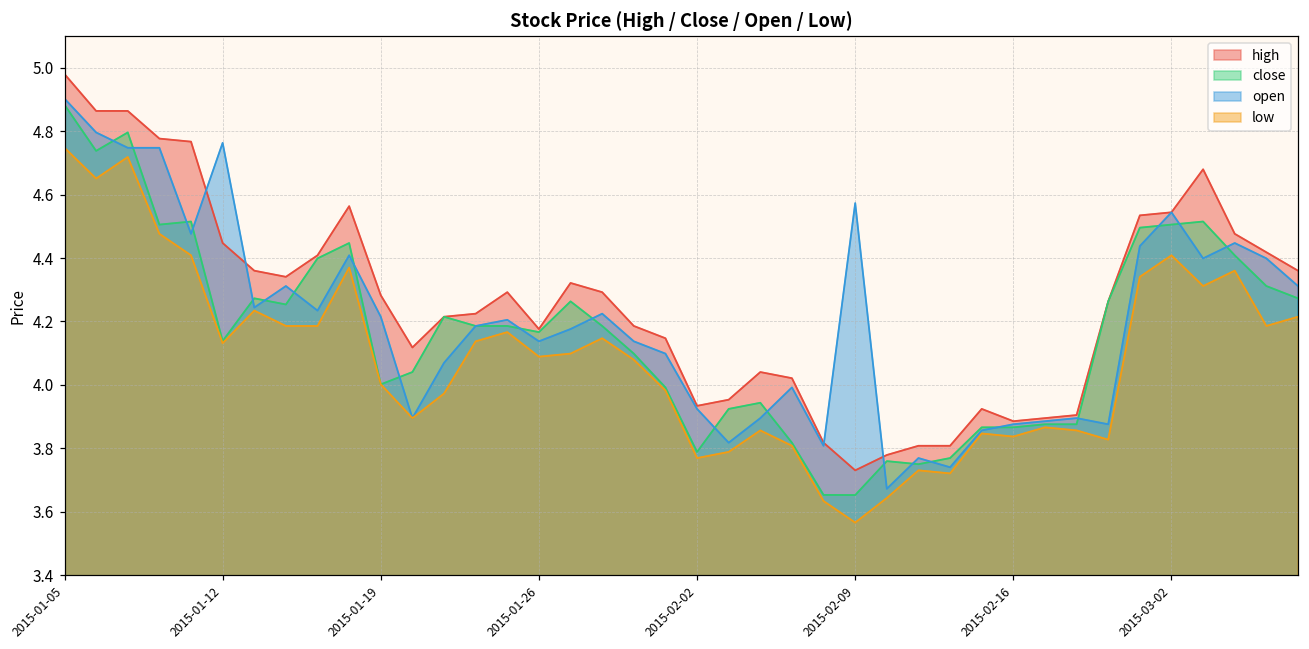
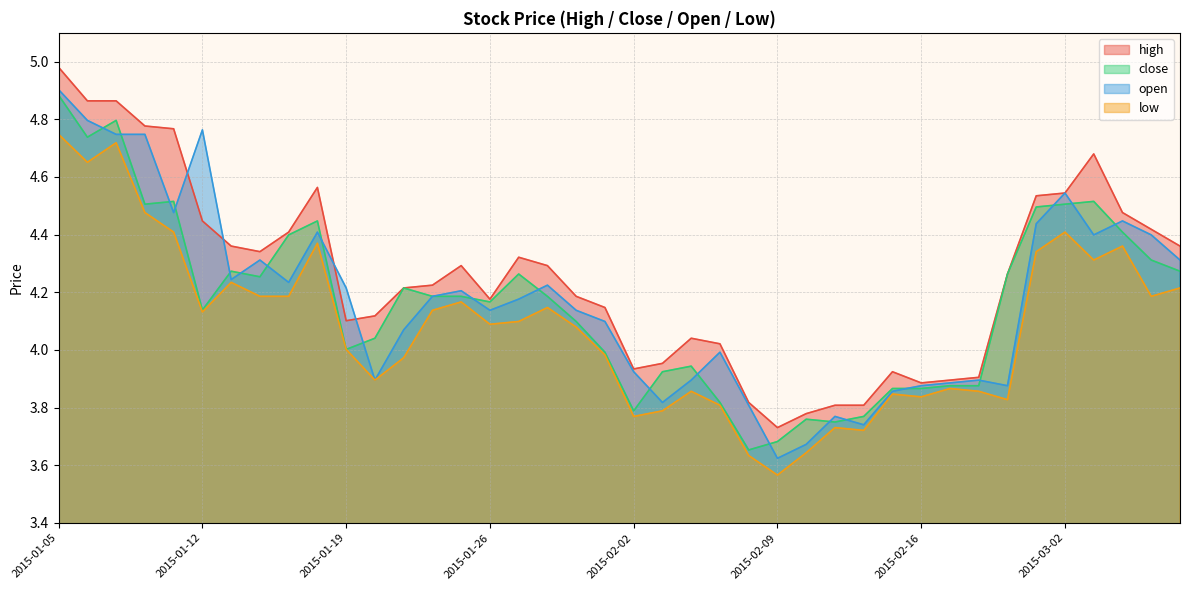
high, 2015-01-19: 4.28 -> 4.10
close, 2015-02-09: 3.65 -> 3.68
open, 2015-02-09: 4.57 -> 3.62
